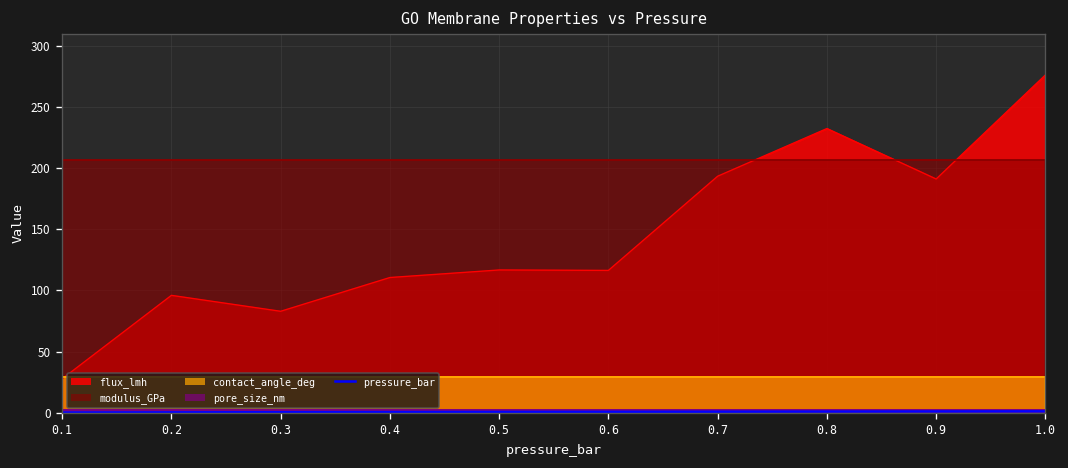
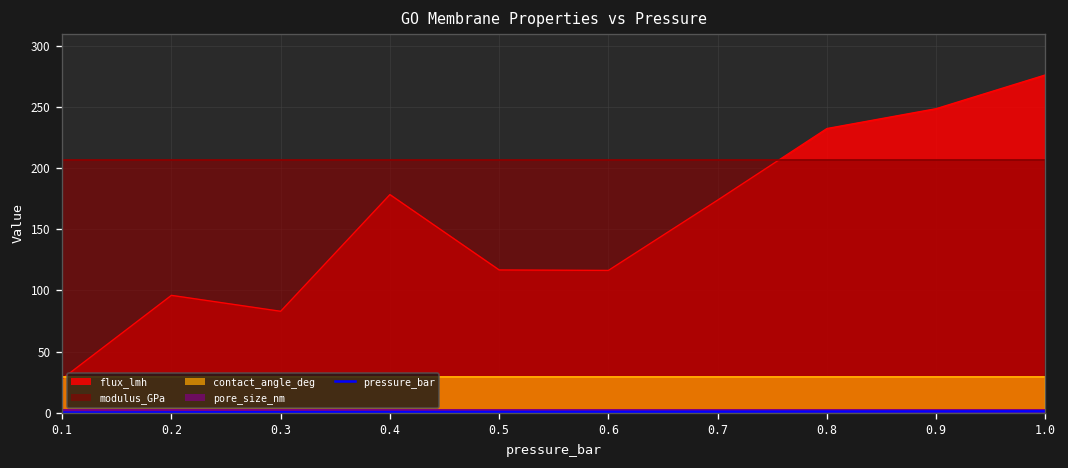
flux_lmh, 0.4: 111 -> 179
flux_lmh, 0.7: 194 -> 174
flux_lmh, 0.9: 191 -> 249
